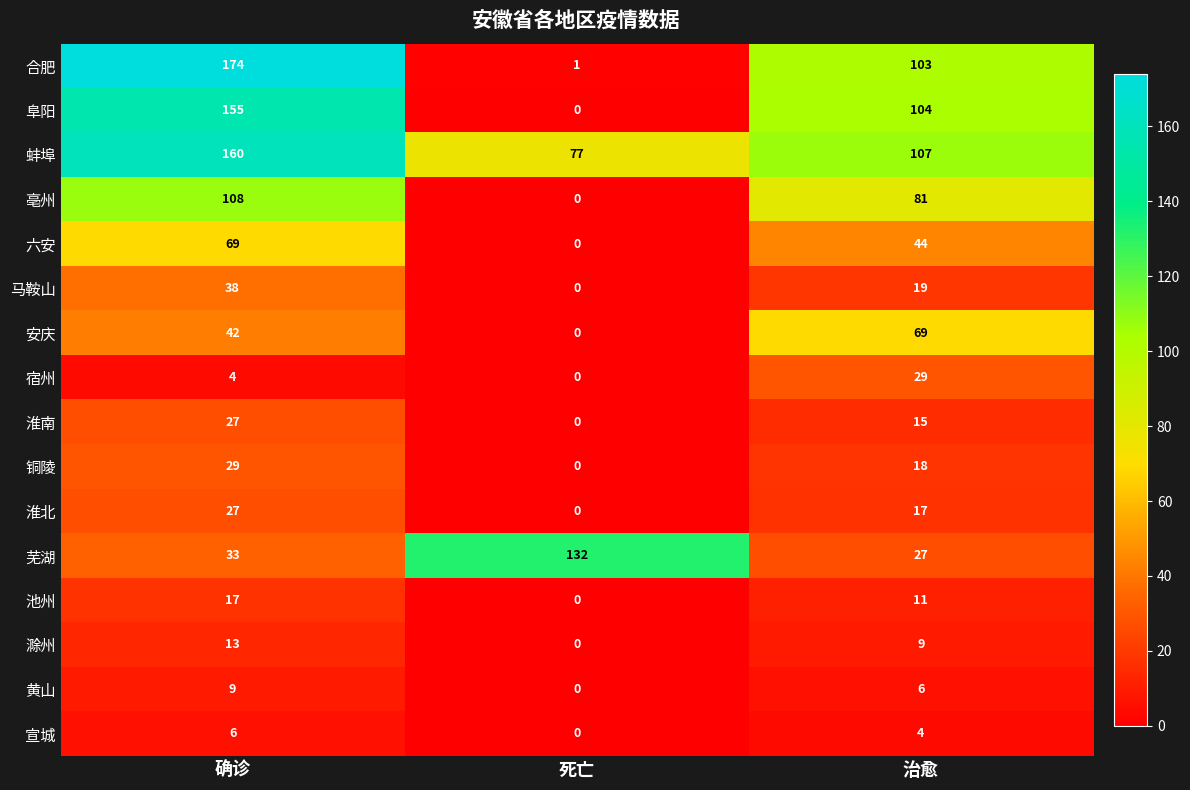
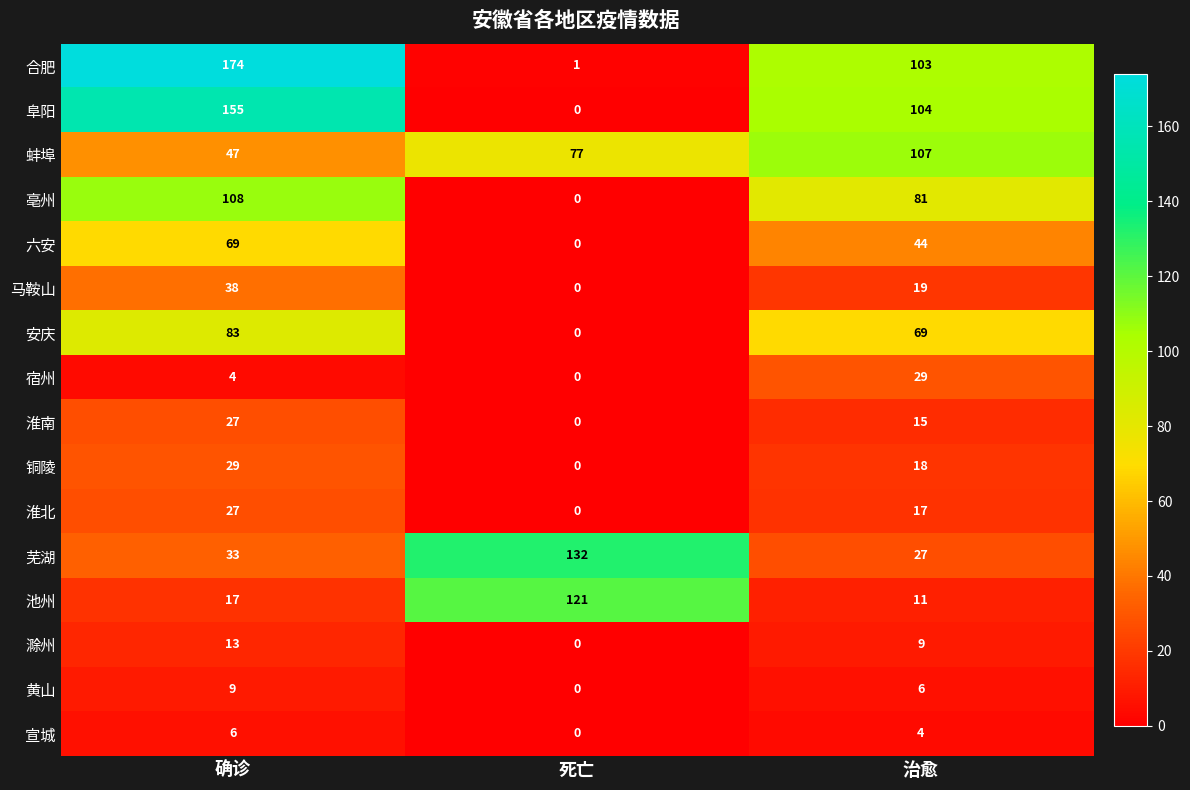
蚌埠, 确诊: 160 -> 47
安庆, 确诊: 42 -> 83
池州, 死亡: 0 -> 121
